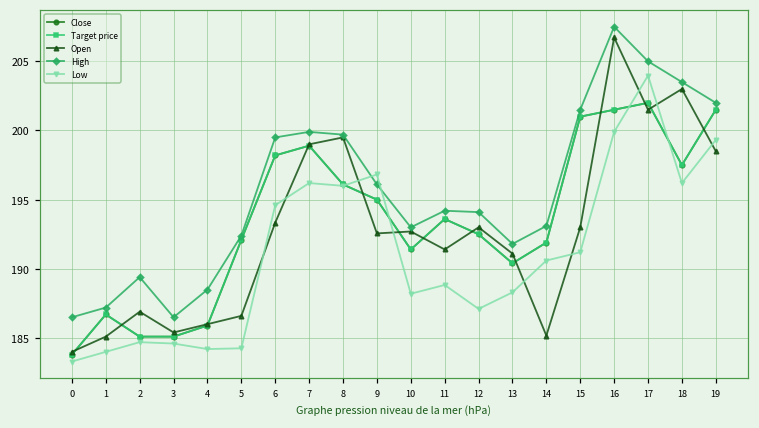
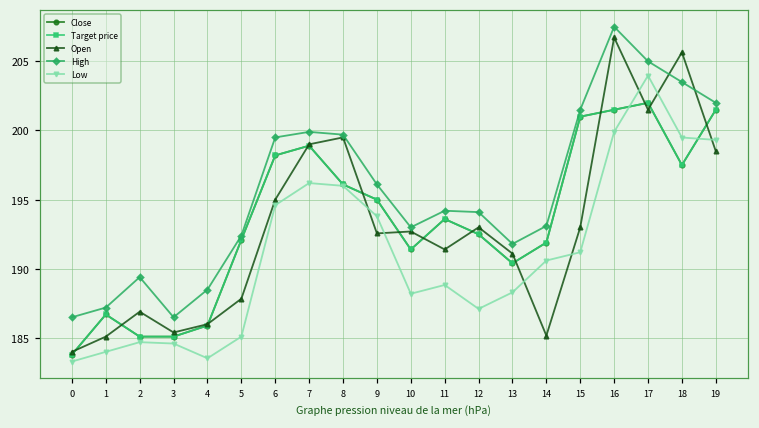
Low, 4: 184.2 -> 183.5
Open, 5: 186.6 -> 187.8
Low, 5: 184.3 -> 185.1
Open, 6: 193.3 -> 195.0
Low, 9: 196.8 -> 193.8
Open, 18: 203.0 -> 205.6
Low, 18: 196.2 -> 199.5
